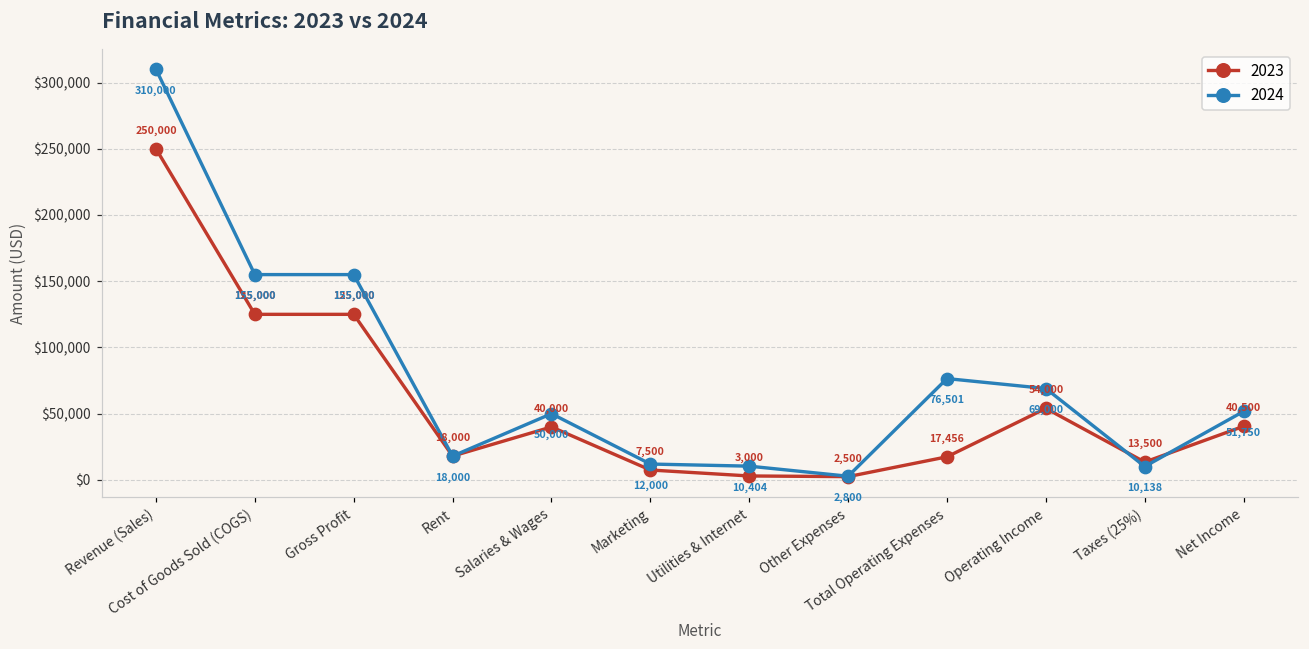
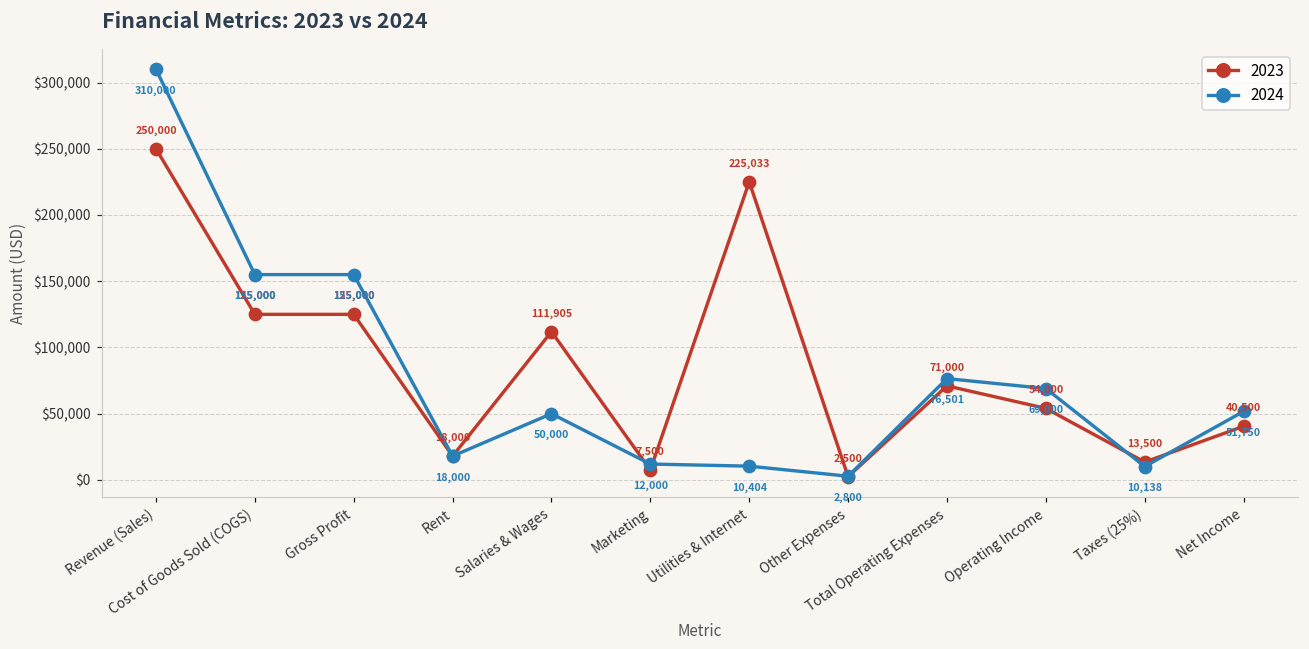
2023, Salaries & Wages: 40,000 -> 111,905
2023, Utilities & Internet: 3,000 -> 225,033
2023, Total Operating Expenses: 17,456 -> 71,000
